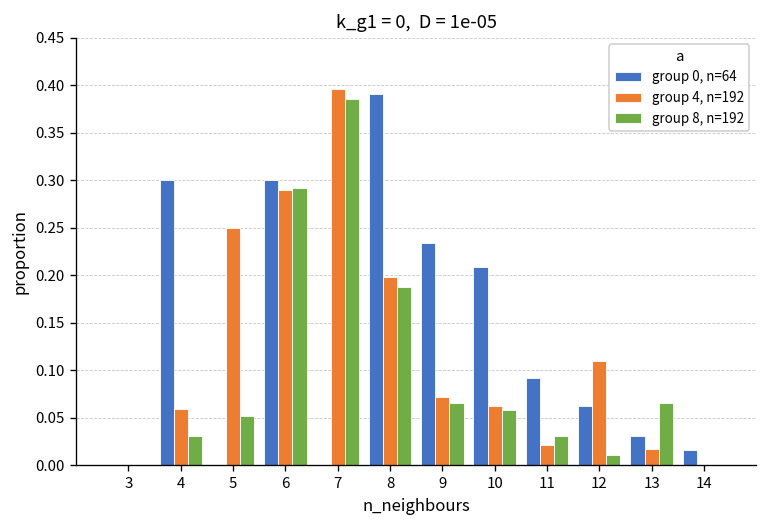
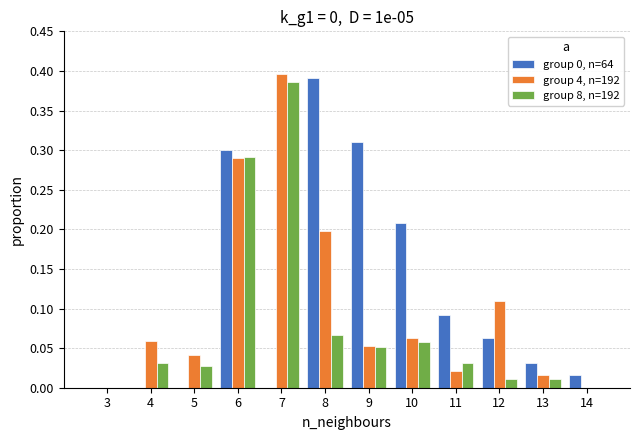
group 0, n=64, 4: 0.3 -> 0.0
group 4, n=192, 5: 0.25 -> 0.04
group 8, n=192, 5: 0.05 -> 0.03
group 8, n=192, 8: 0.19 -> 0.07
group 0, n=64, 9: 0.23 -> 0.31
group 4, n=192, 9: 0.07 -> 0.05
group 8, n=192, 9: 0.07 -> 0.05
group 8, n=192, 13: 0.07 -> 0.01
